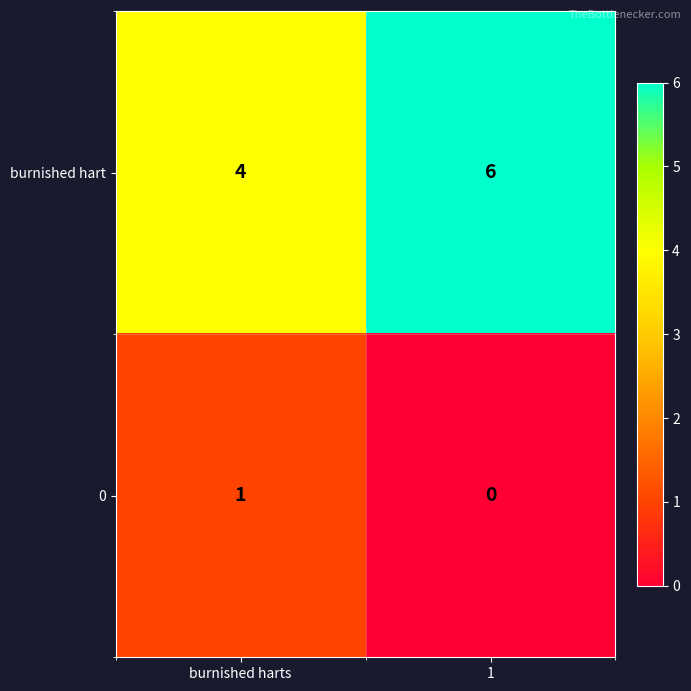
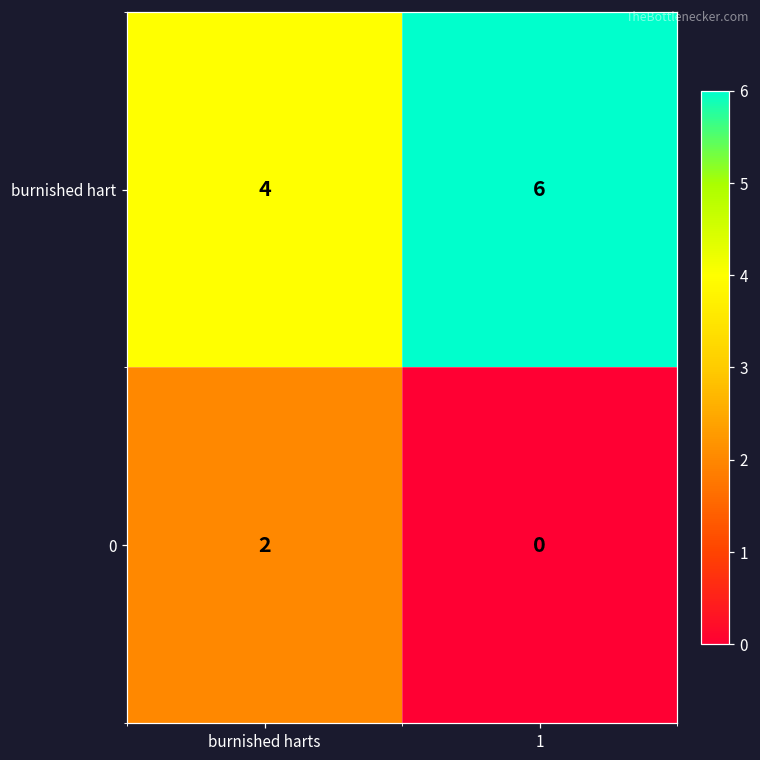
0, burnished harts: 1 -> 2
